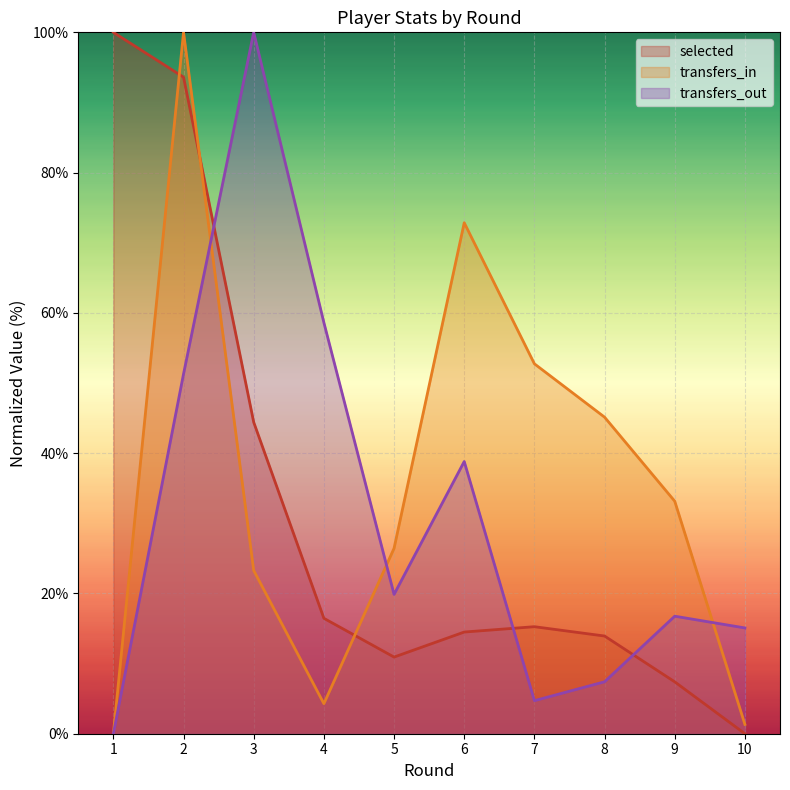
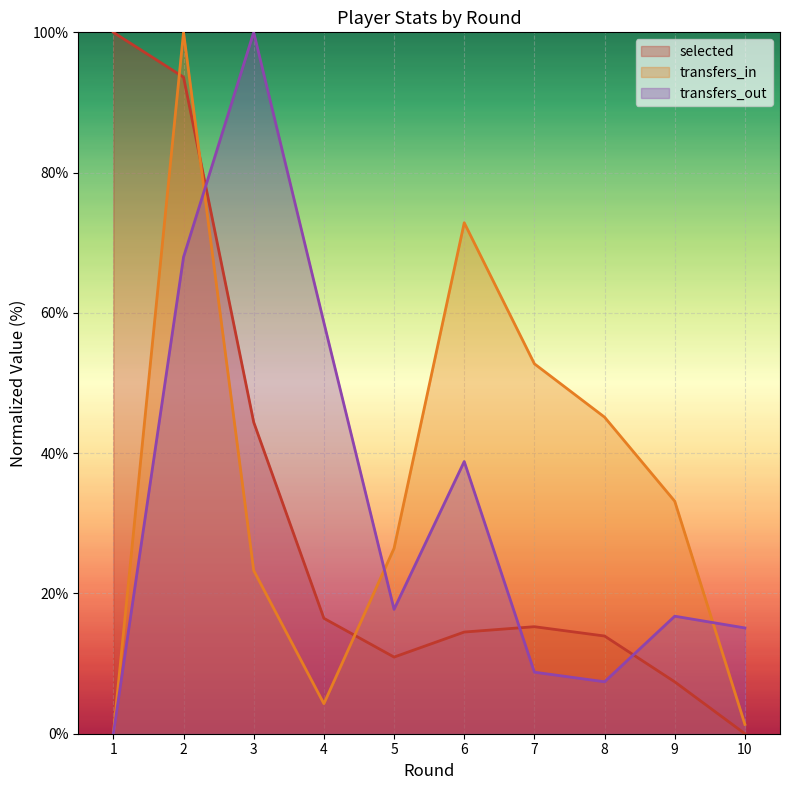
transfers_out, 2: 51% -> 68%
transfers_out, 5: 20% -> 18%
transfers_out, 7: 5% -> 9%
